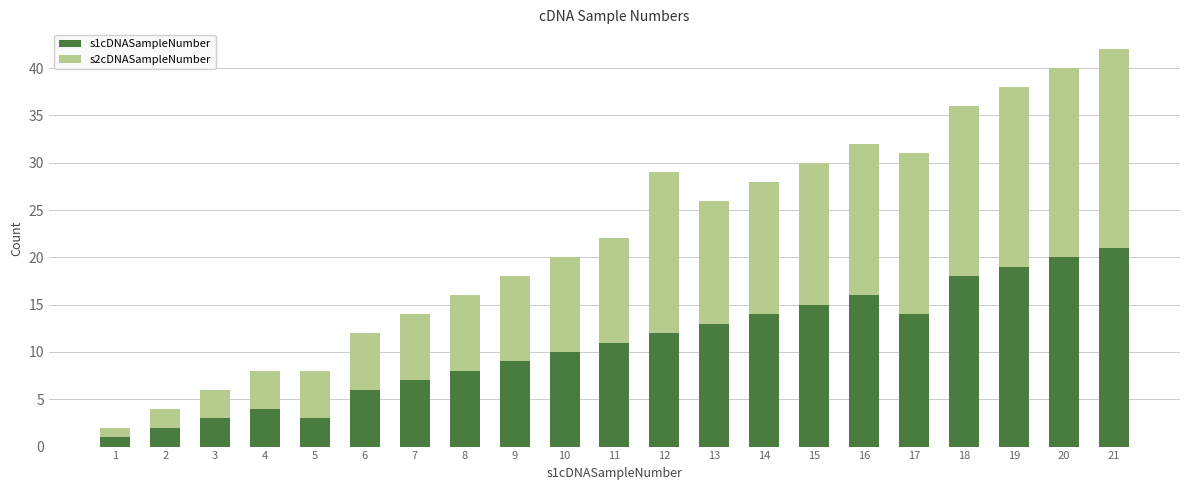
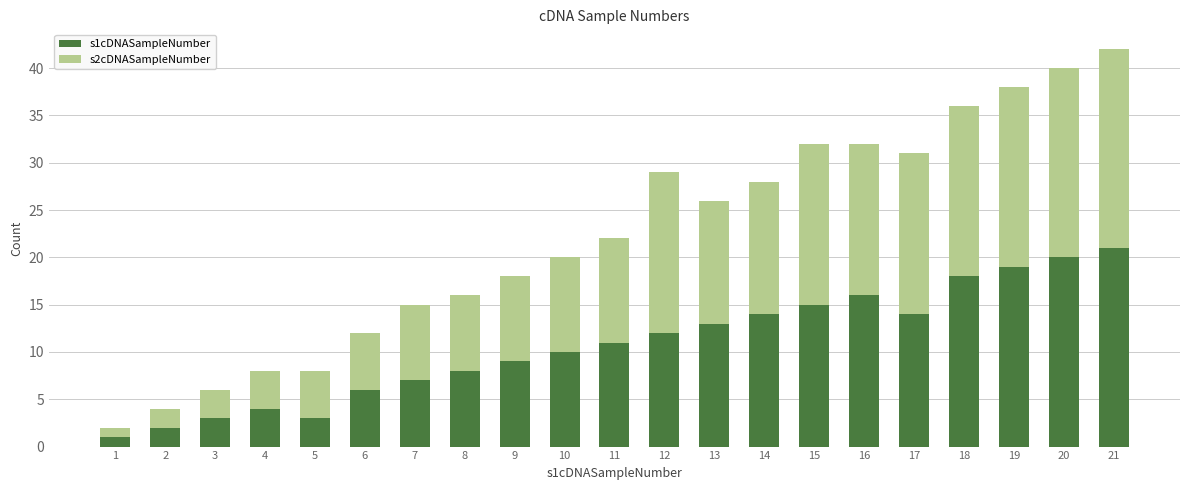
s2cDNASampleNumber, 7: 7 -> 8
s2cDNASampleNumber, 15: 15 -> 17
